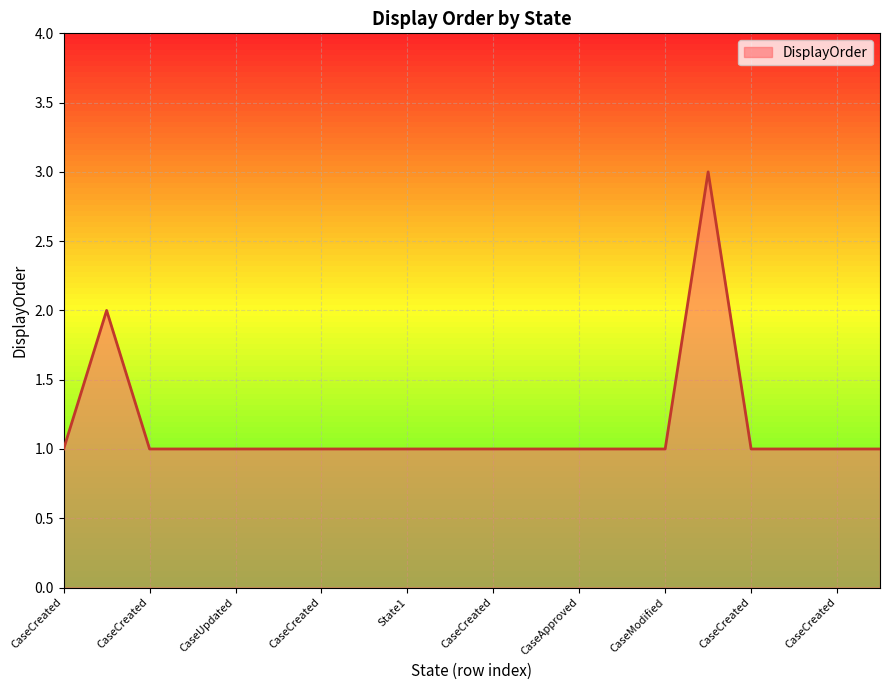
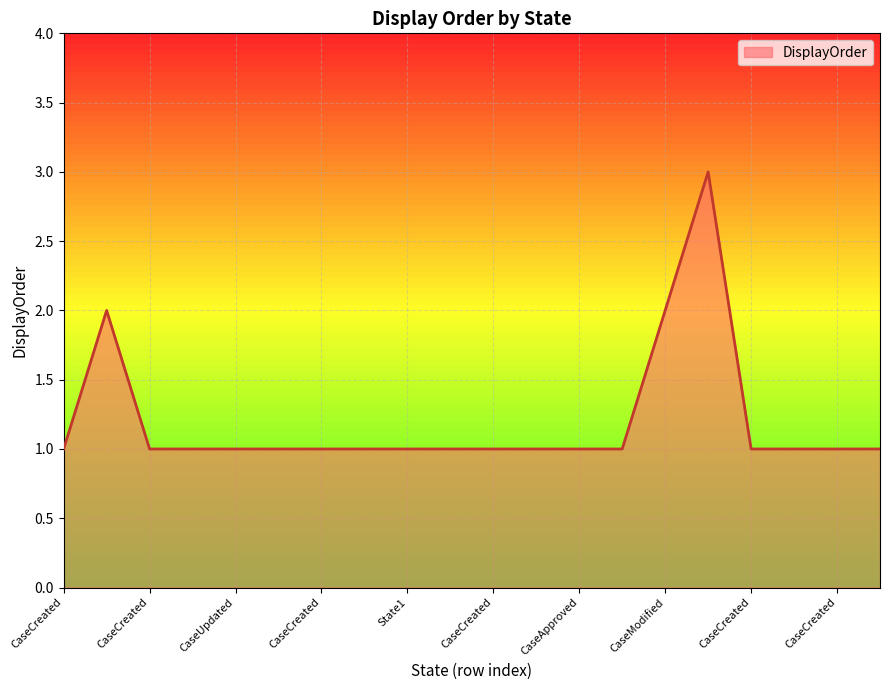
CaseModified: 1 -> 2
